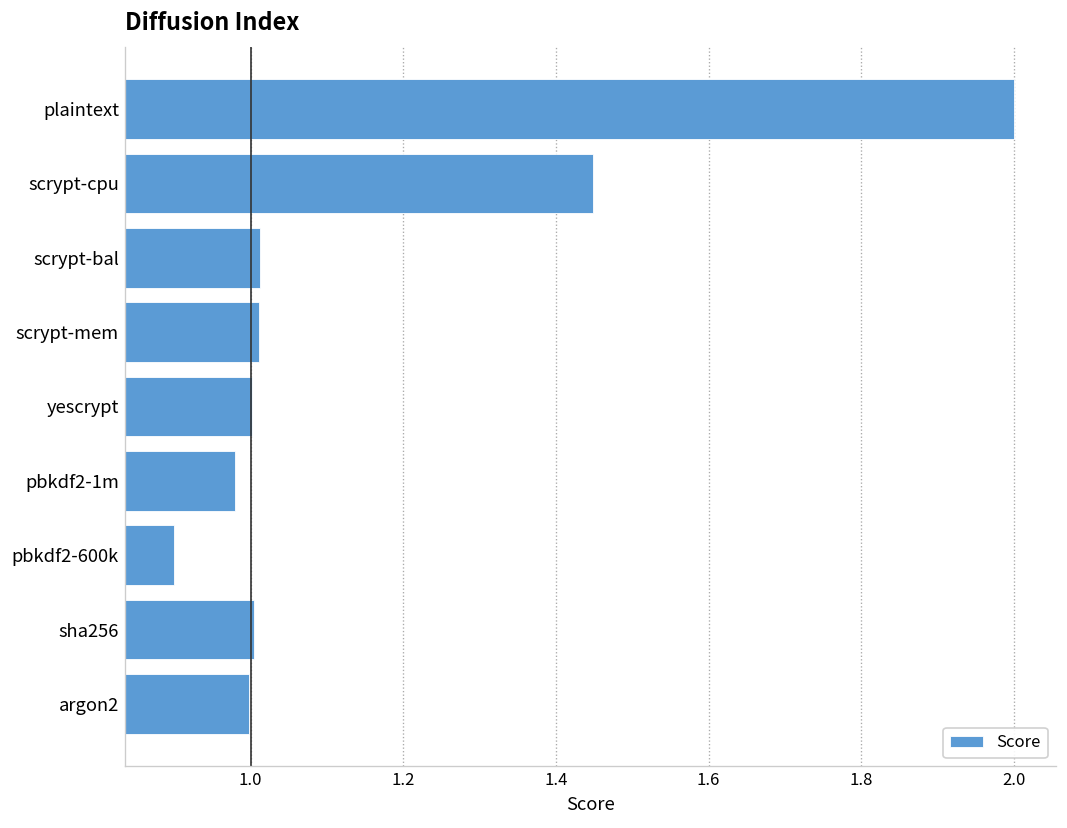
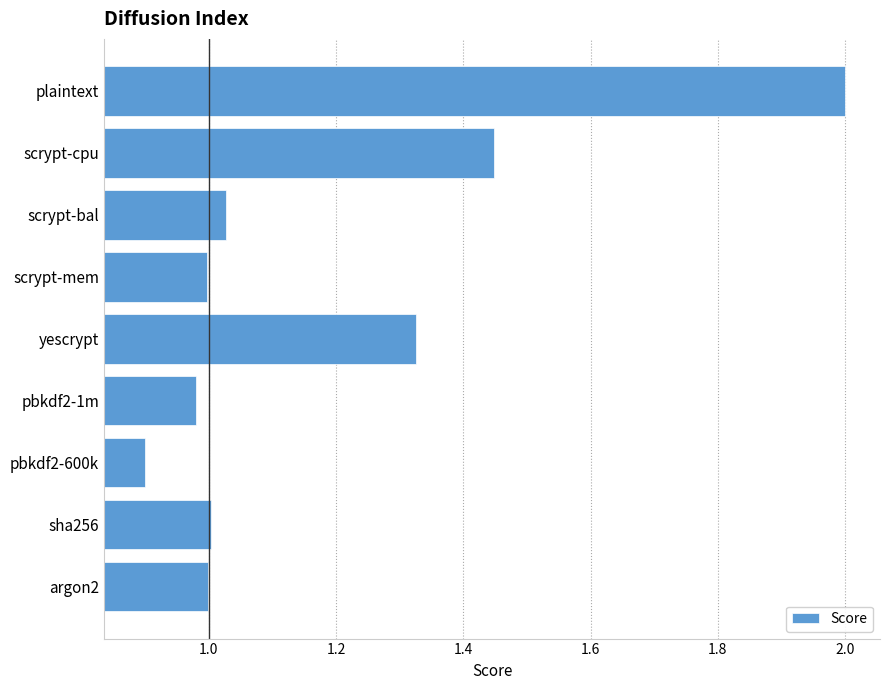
scrypt-bal: 1.01 -> 1.03
scrypt-mem: 1.01 -> 1.00
yescrypt: 1.00 -> 1.33
